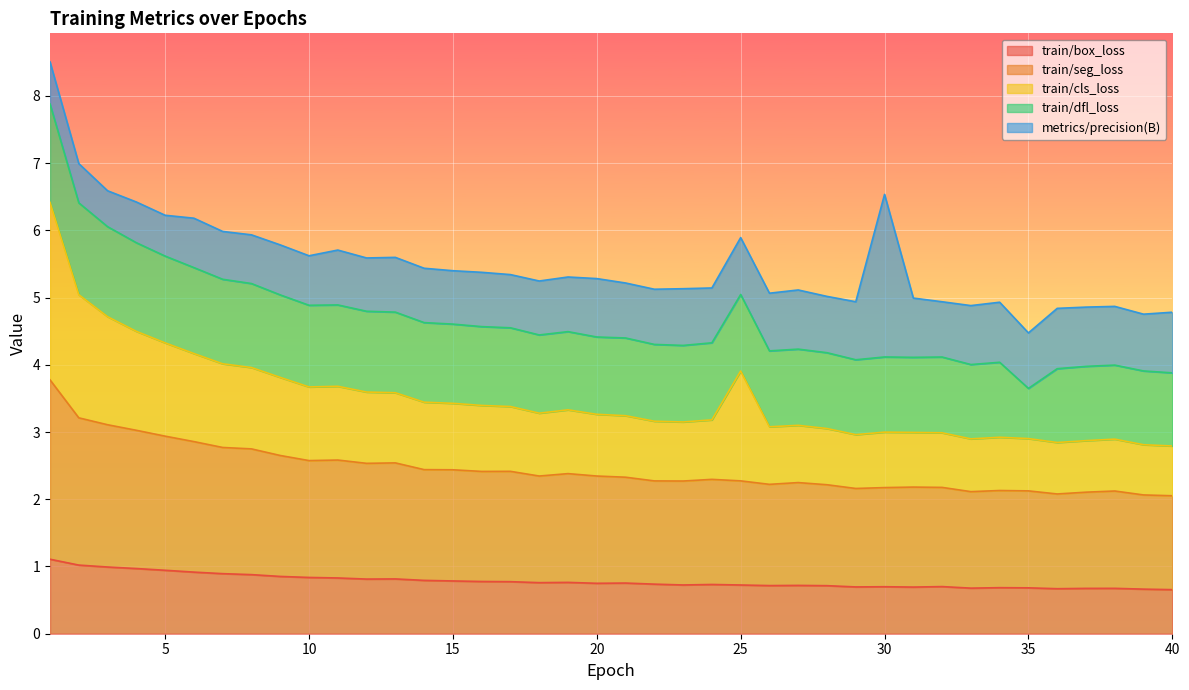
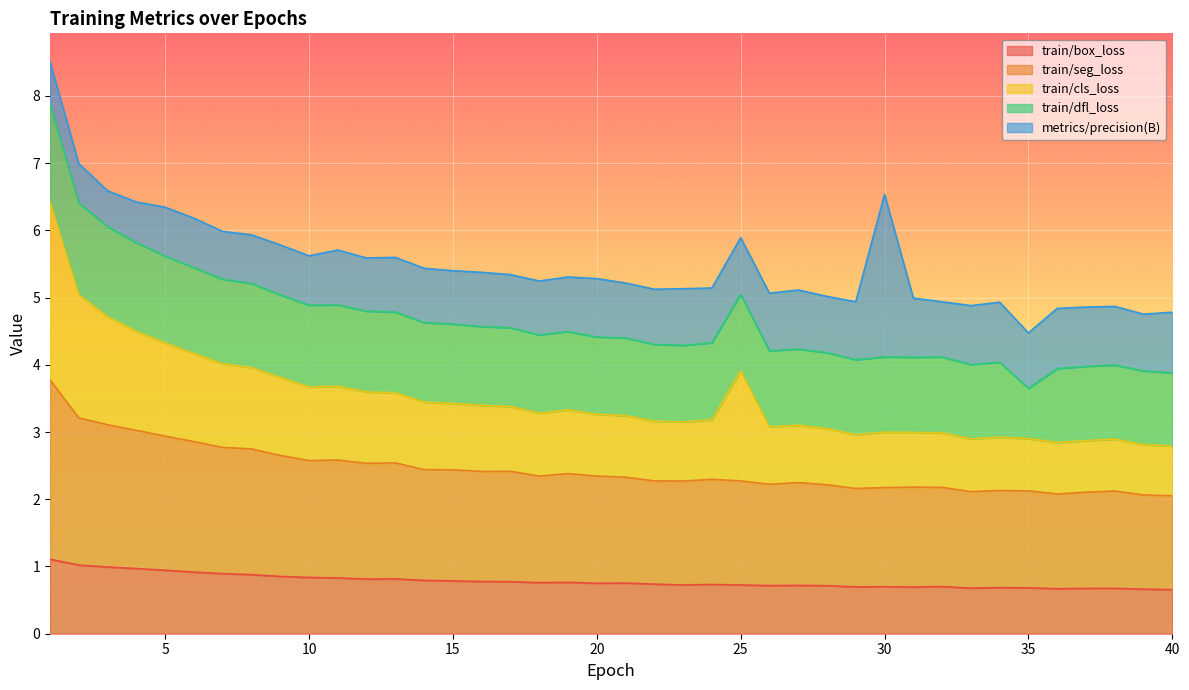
metrics/precision(B), 5: 0.6 -> 0.7
